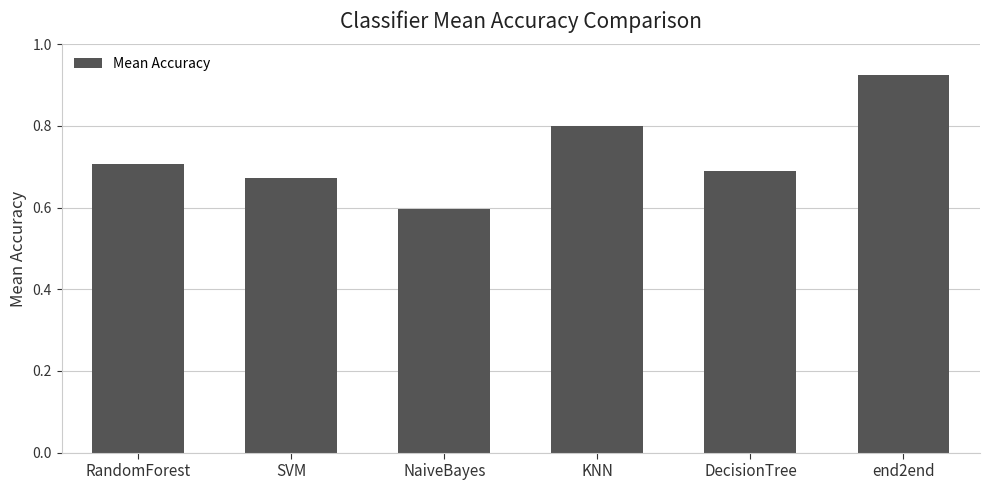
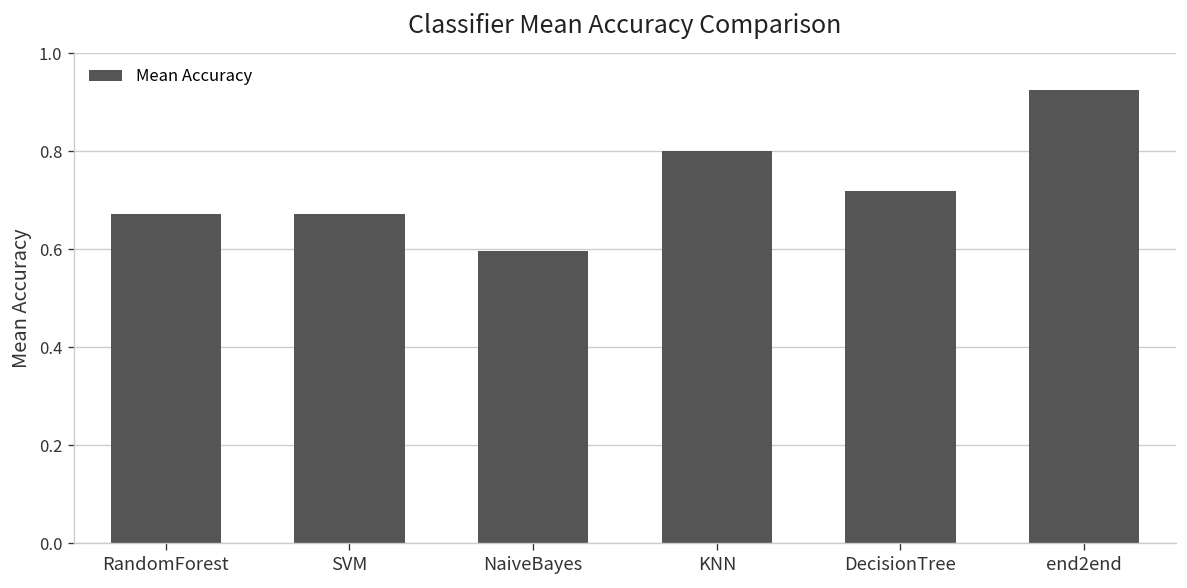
RandomForest: 0.71 -> 0.67
DecisionTree: 0.69 -> 0.72
